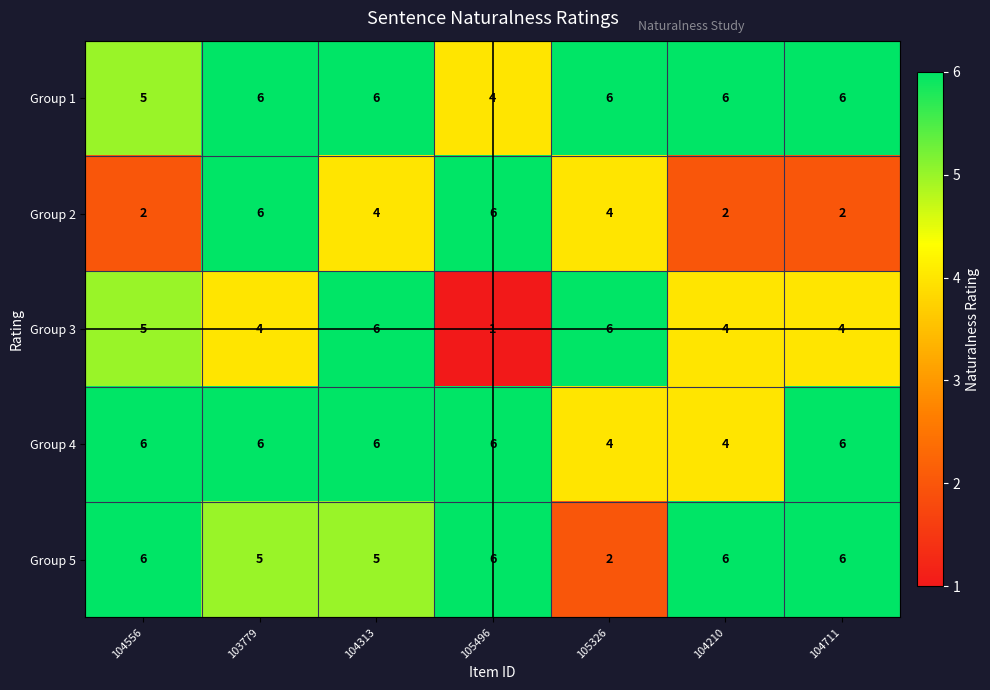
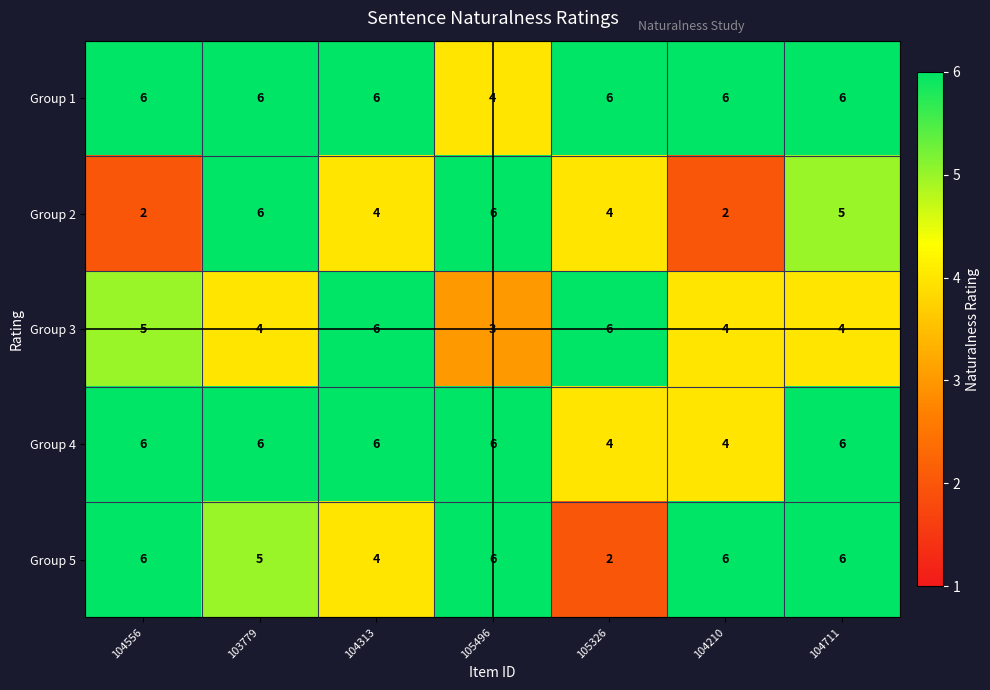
Group 1, 104556: 5 -> 6
Group 2, 104711: 2 -> 5
Group 3, 105496: 1 -> 3
Group 5, 104313: 5 -> 4
